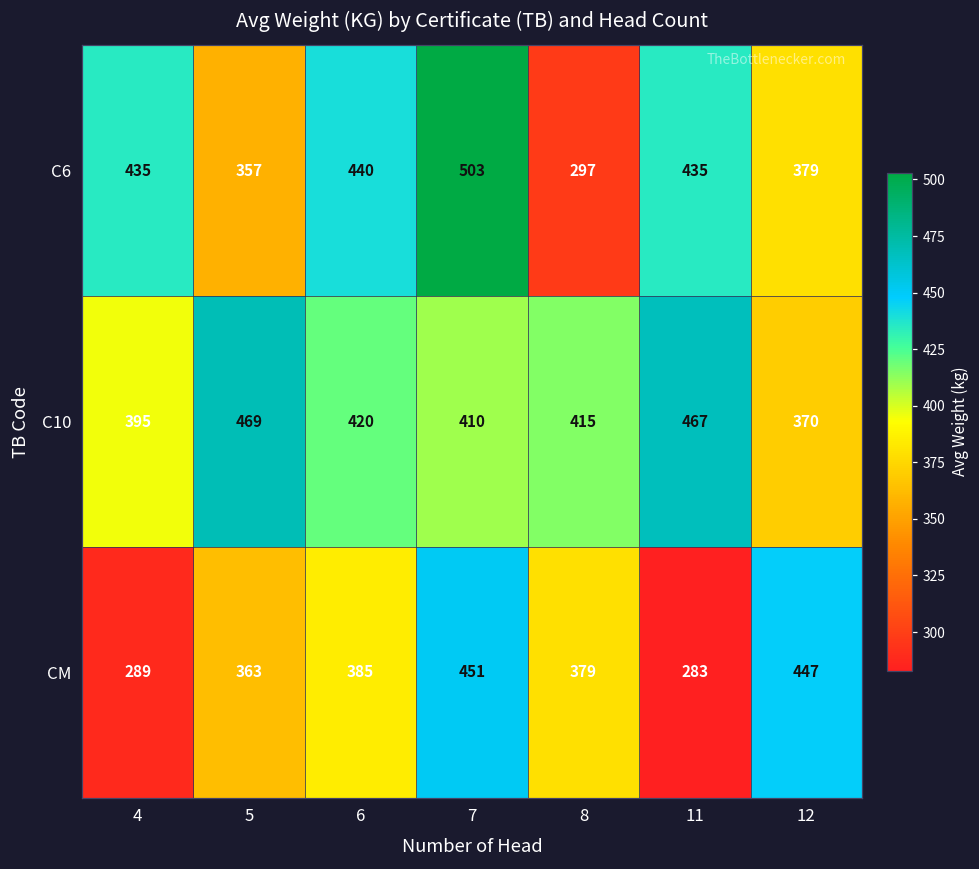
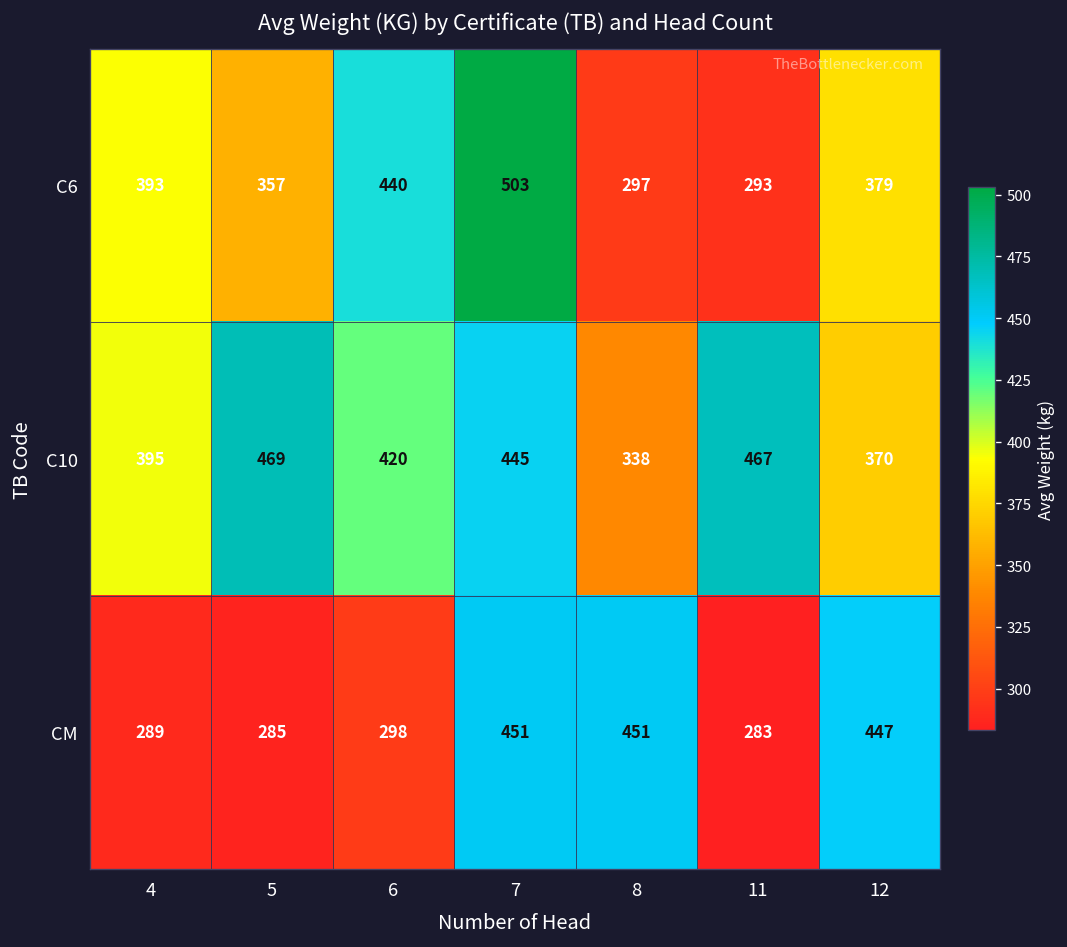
C6, 4: 435 -> 393
C6, 11: 435 -> 293
C10, 7: 410 -> 445
C10, 8: 415 -> 338
CM, 5: 363 -> 285
CM, 6: 385 -> 298
CM, 8: 379 -> 451
